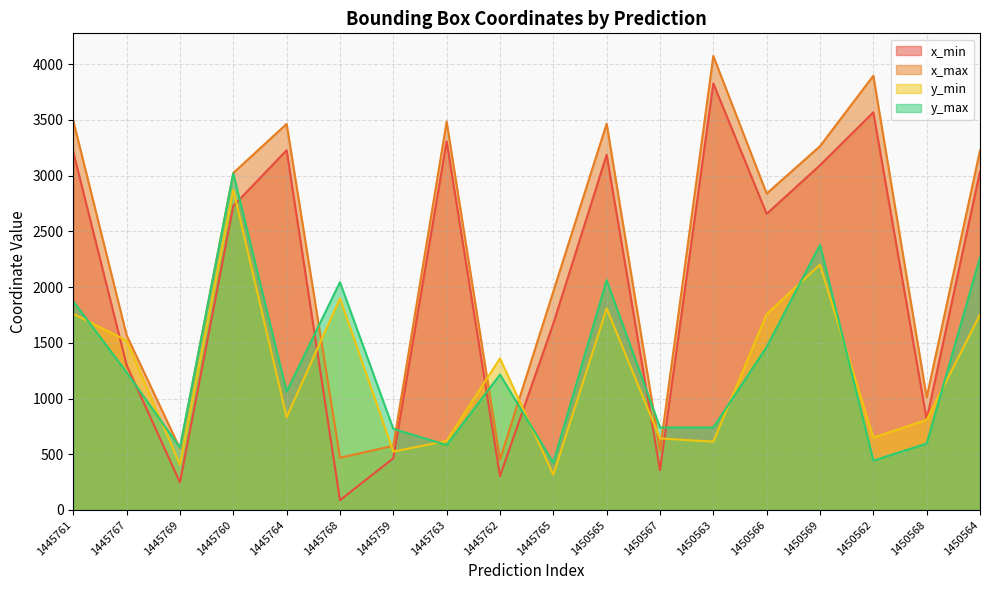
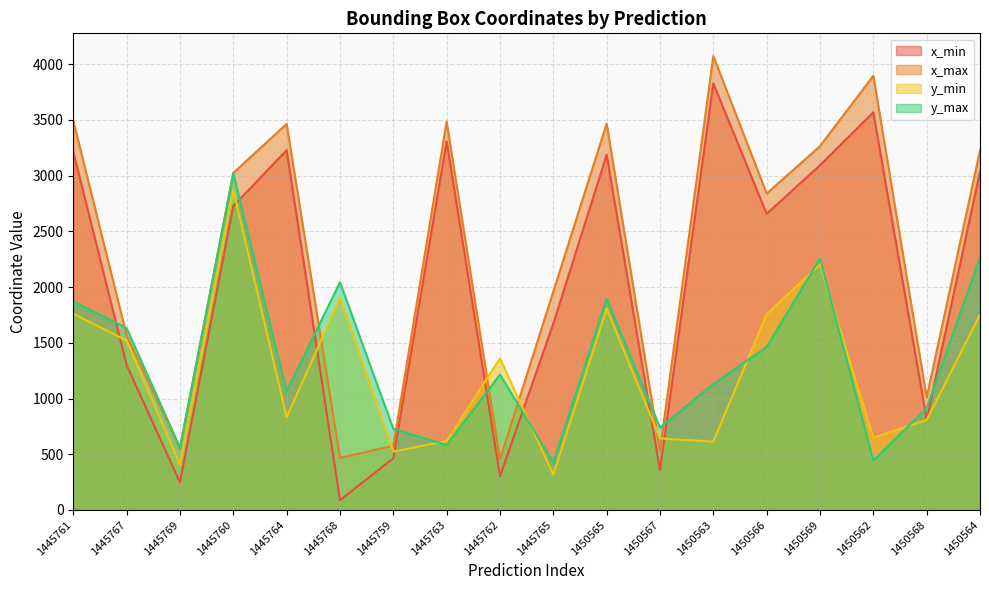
y_max, 1445767: 1240 -> 1630
y_max, 1450565: 2060 -> 1900
y_max, 1450563: 740 -> 1130
y_max, 1450569: 2380 -> 2250
y_max, 1450568: 600 -> 920
